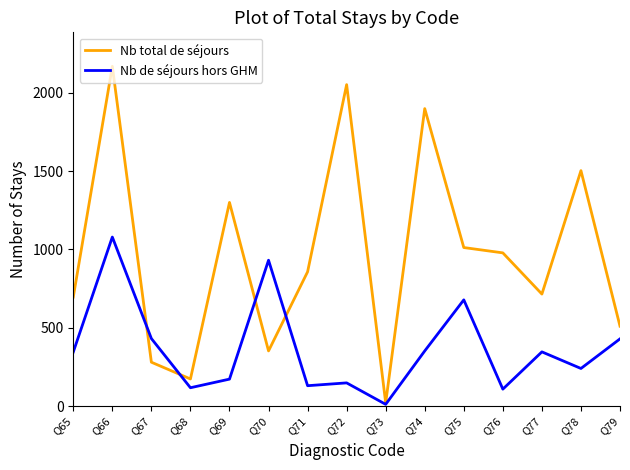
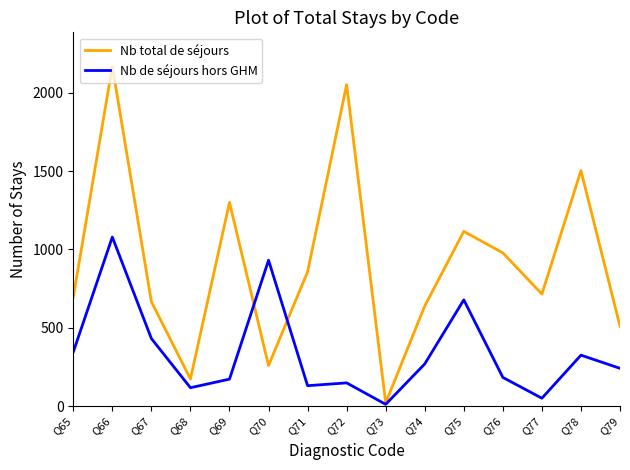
Nb total de séjours, Q67: 280 -> 670
Nb total de séjours, Q70: 350 -> 260
Nb total de séjours, Q74: 1900 -> 640
Nb de séjours hors GHM, Q74: 350 -> 270
Nb total de séjours, Q75: 1010 -> 1120
Nb de séjours hors GHM, Q76: 110 -> 180
Nb de séjours hors GHM, Q77: 350 -> 50
Nb de séjours hors GHM, Q78: 240 -> 330
Nb de séjours hors GHM, Q79: 430 -> 240
